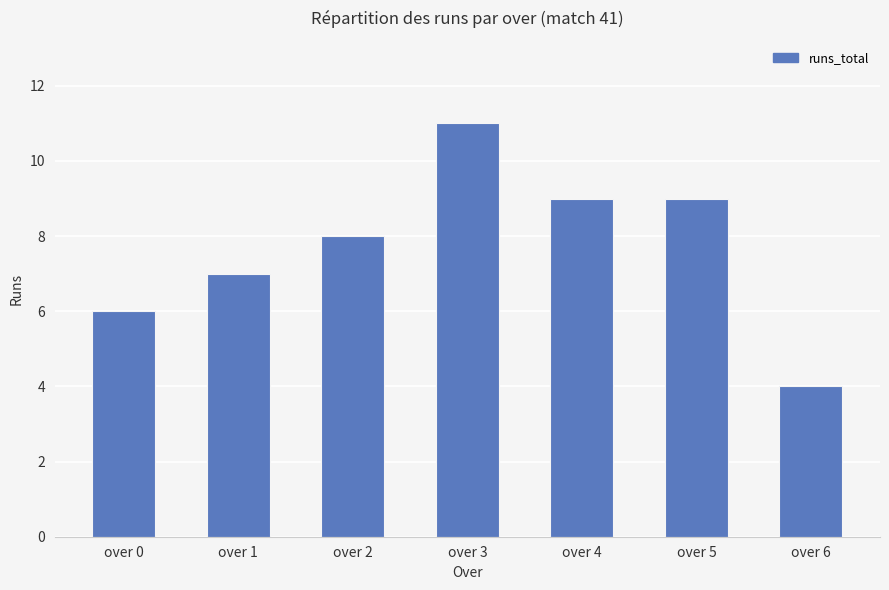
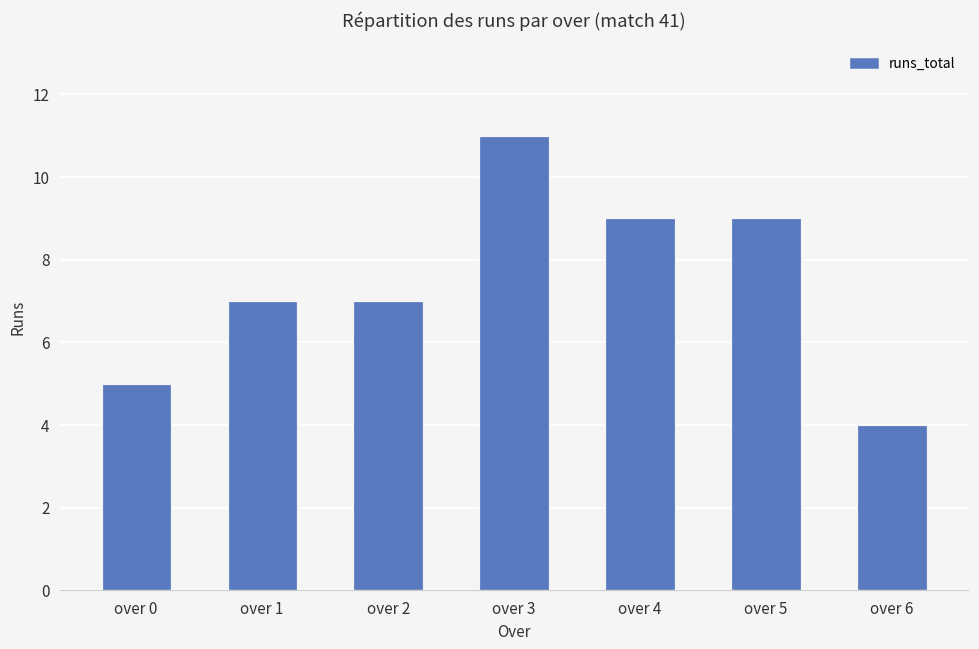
over 0: 6 -> 5
over 2: 8 -> 7
